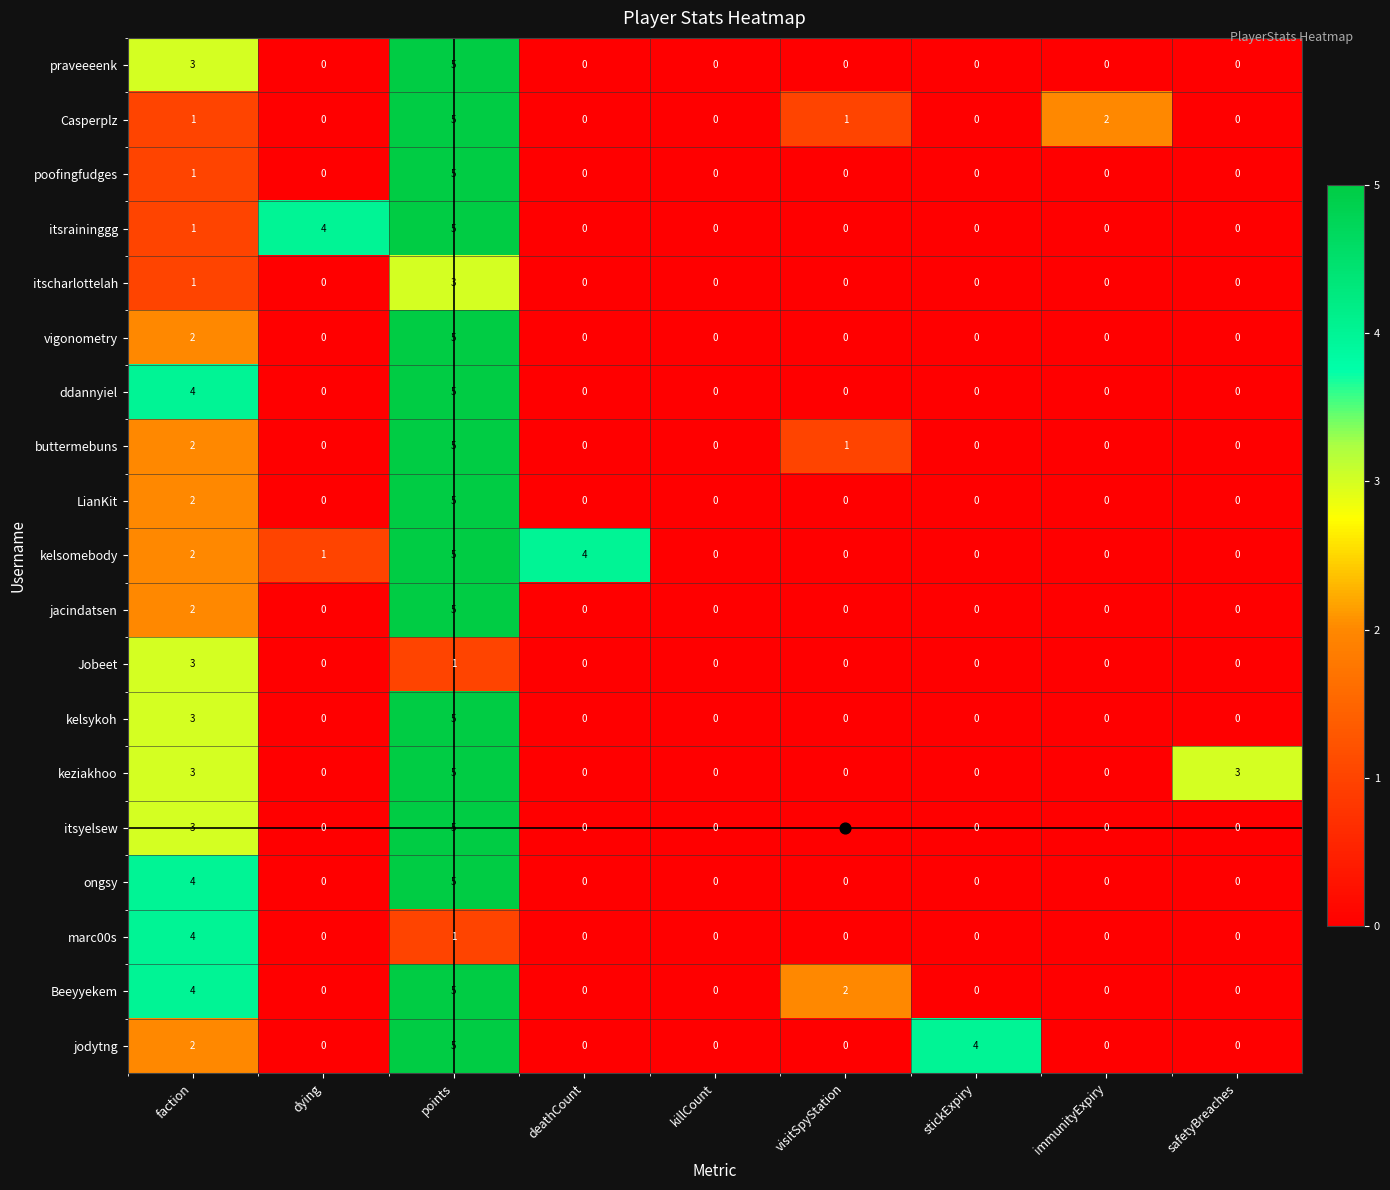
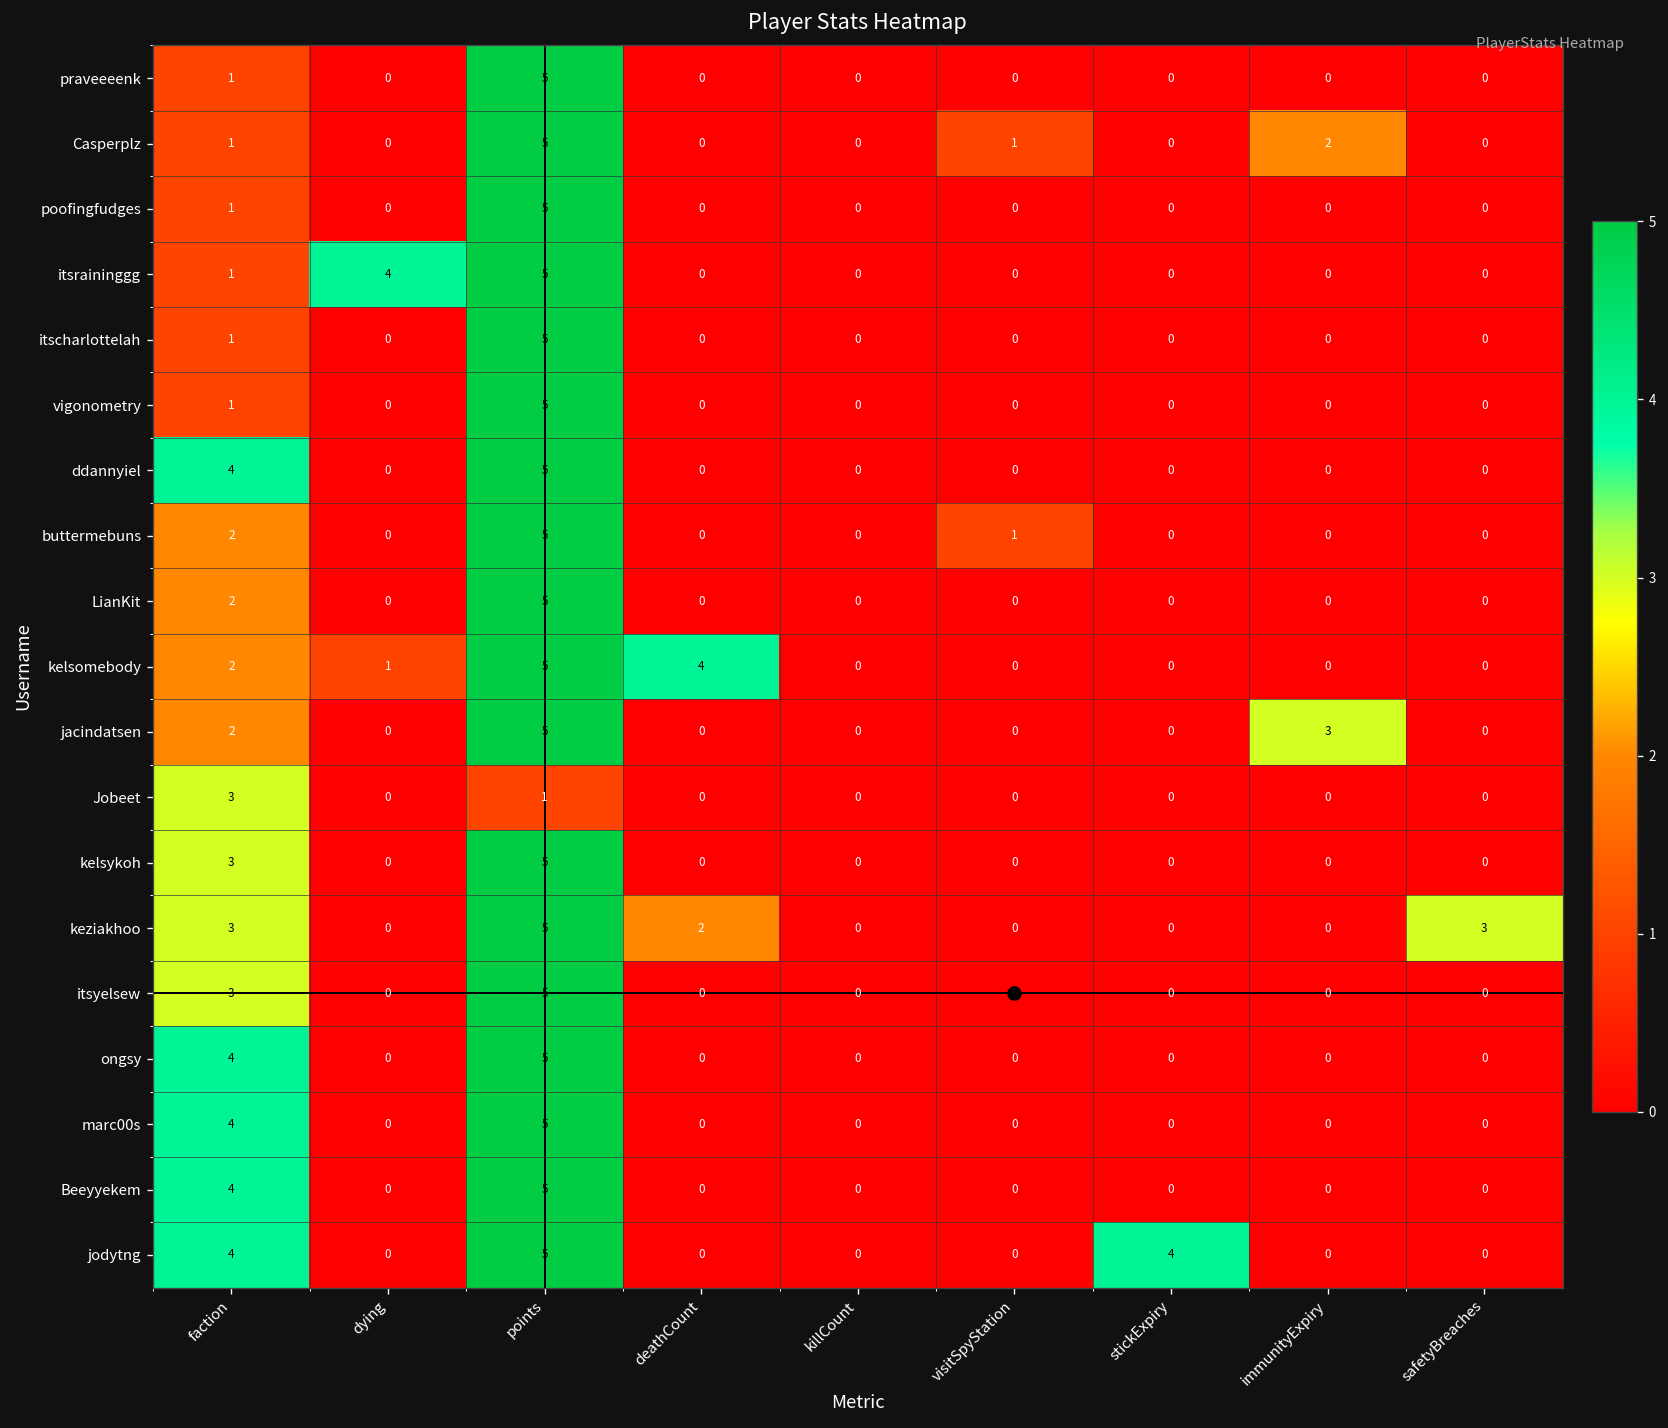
praveeeenk, faction: 3 -> 1
itscharlottelah, points: 3 -> 5
vigonometry, faction: 2 -> 1
jacindatsen, immunityExpiry: 0 -> 3
keziakhoo, deathCount: 0 -> 2
marc00s, points: 1 -> 5
Beeyyekem, visitSpyStation: 2 -> 0
jodytng, faction: 2 -> 4
